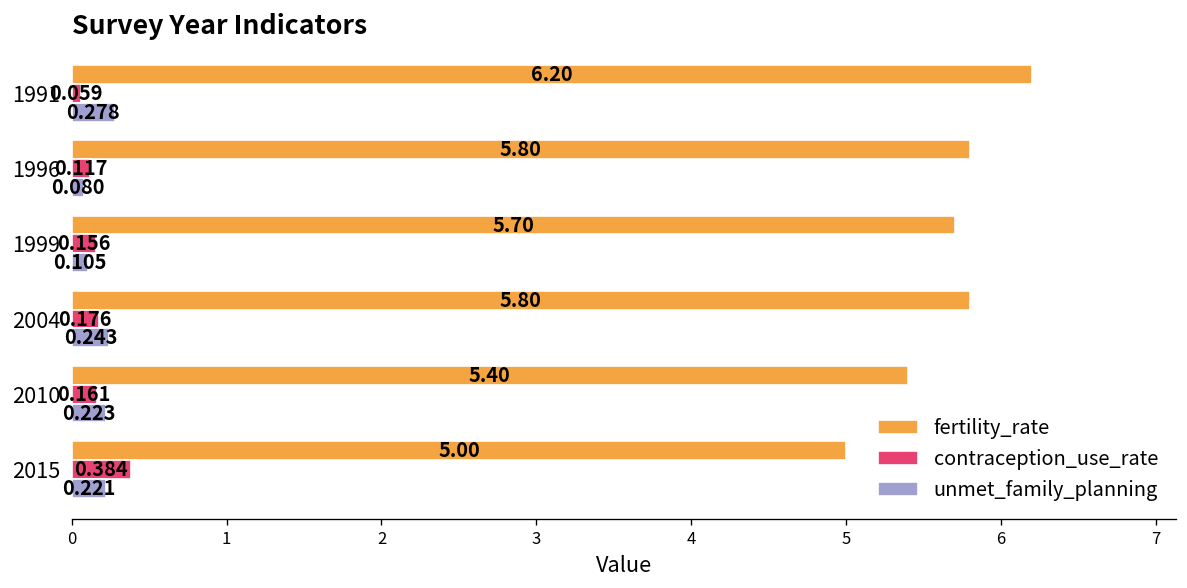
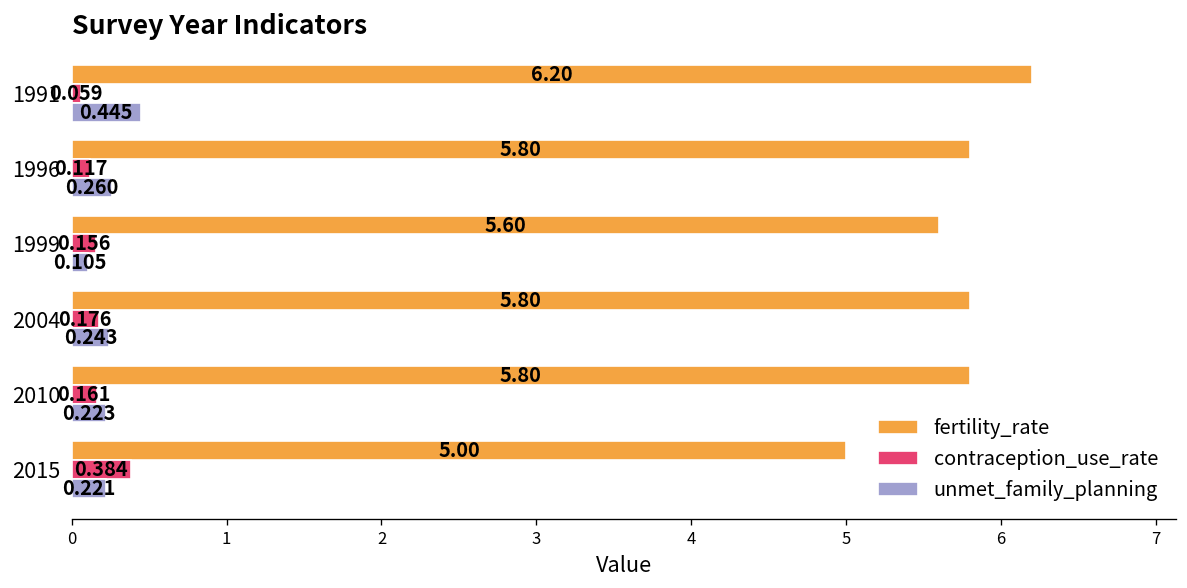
unmet_family_planning, 1991: 0.278 -> 0.445
unmet_family_planning, 1996: 0.080 -> 0.260
fertility_rate, 1999: 5.70 -> 5.60
fertility_rate, 2010: 5.40 -> 5.80
